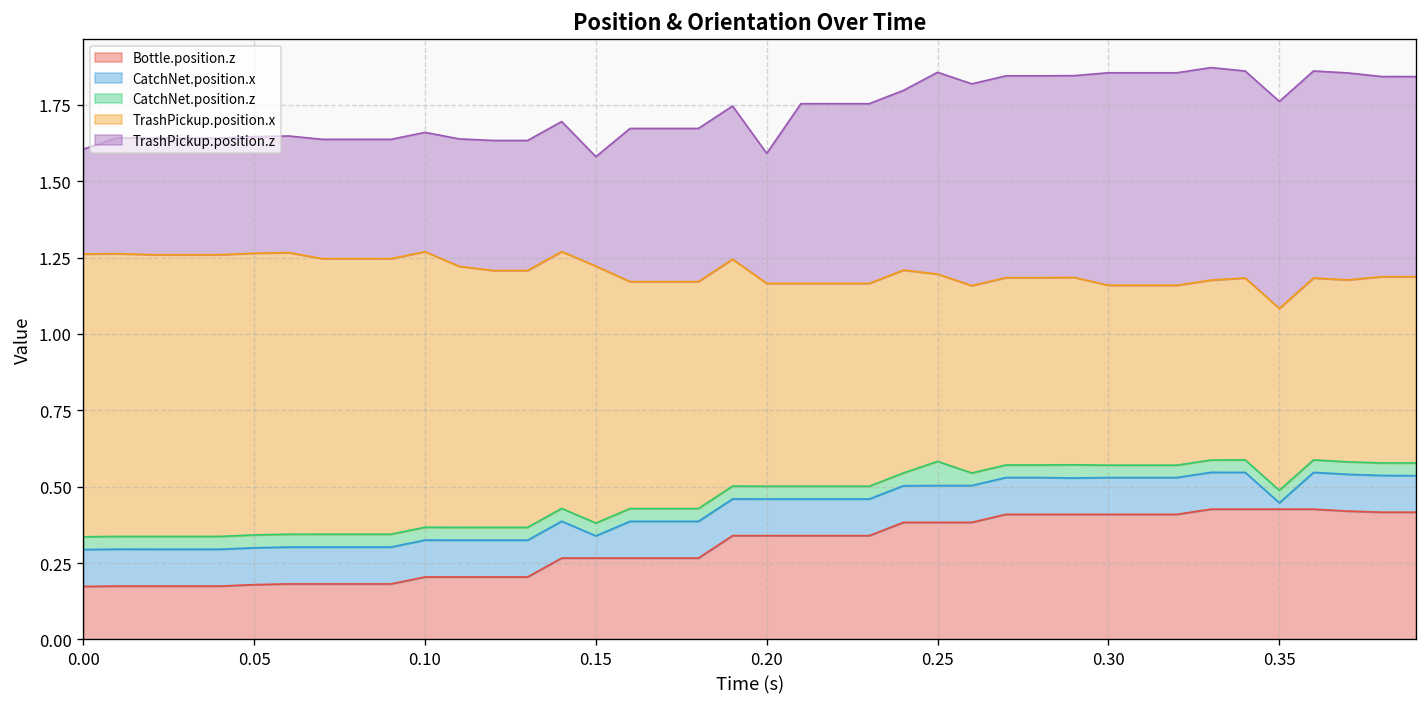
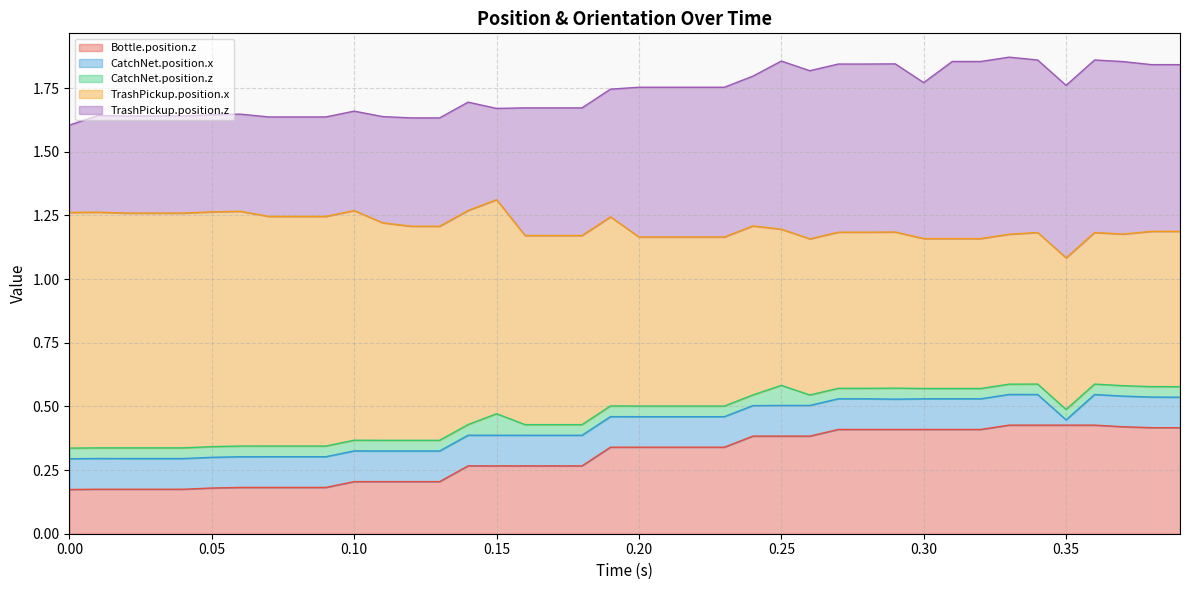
CatchNet.position.x, 0.15: 0.07 -> 0.12
CatchNet.position.z, 0.15: 0.04 -> 0.08
TrashPickup.position.z, 0.20: 0.43 -> 0.59
TrashPickup.position.z, 0.30: 0.70 -> 0.61
